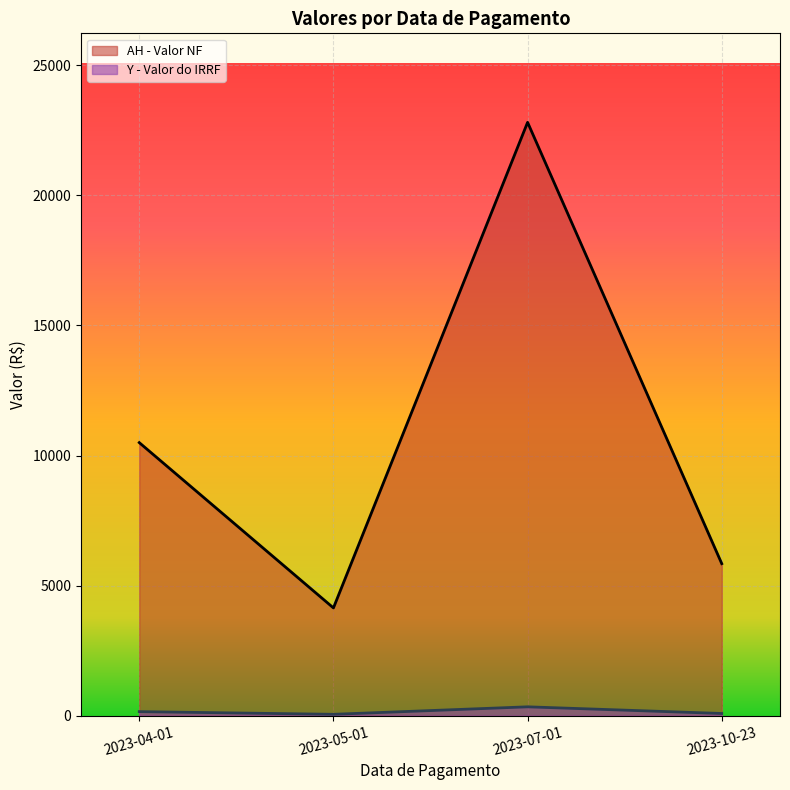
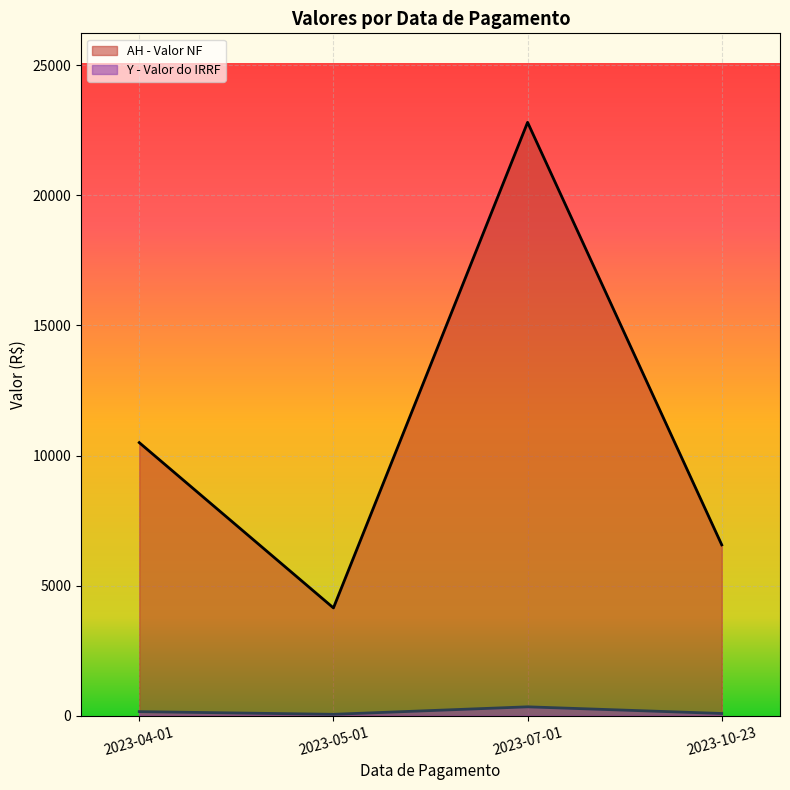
AH - Valor NF, 2023-10-23: 5800 -> 6600
